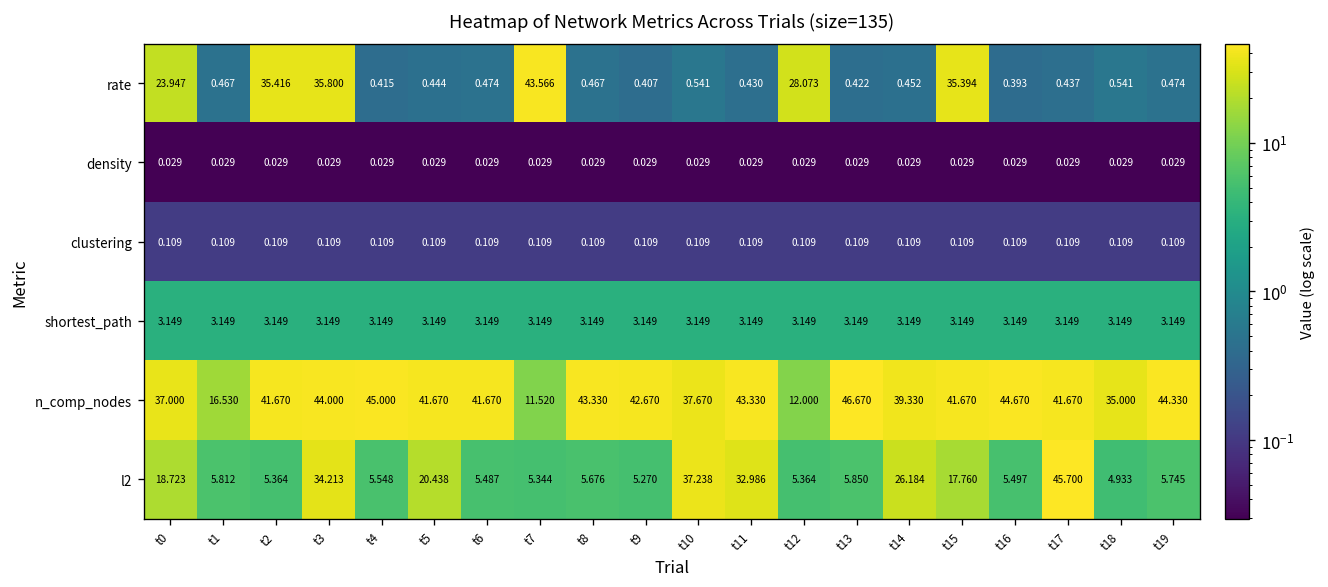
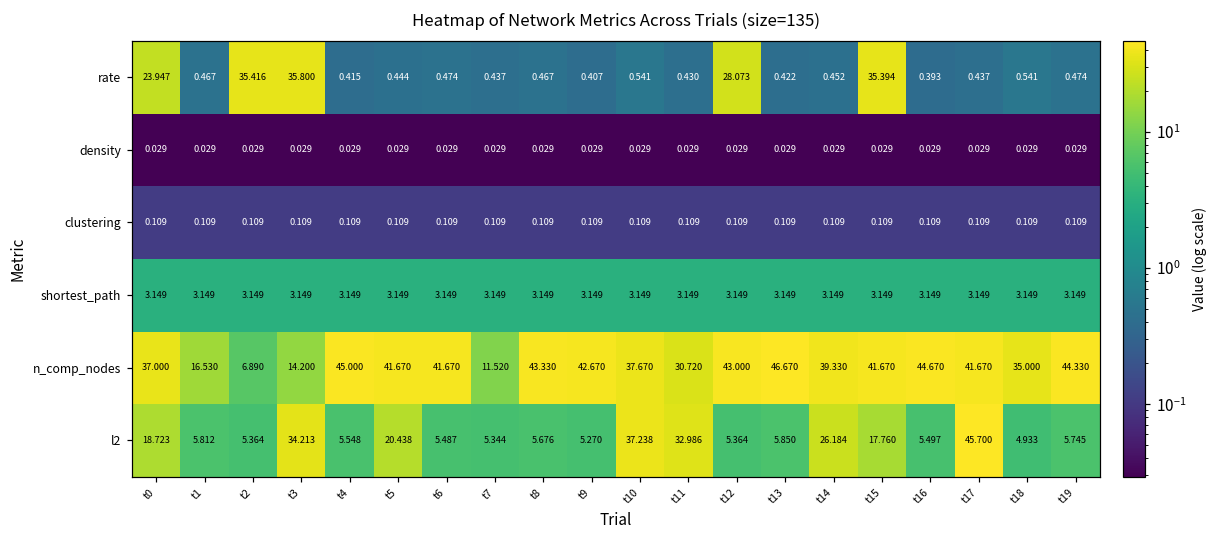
rate, t7: 43.566 -> 0.437
n_comp_nodes, t2: 41.670 -> 6.890
n_comp_nodes, t3: 44.000 -> 14.200
n_comp_nodes, t11: 43.330 -> 30.720
n_comp_nodes, t12: 12.000 -> 43.000
